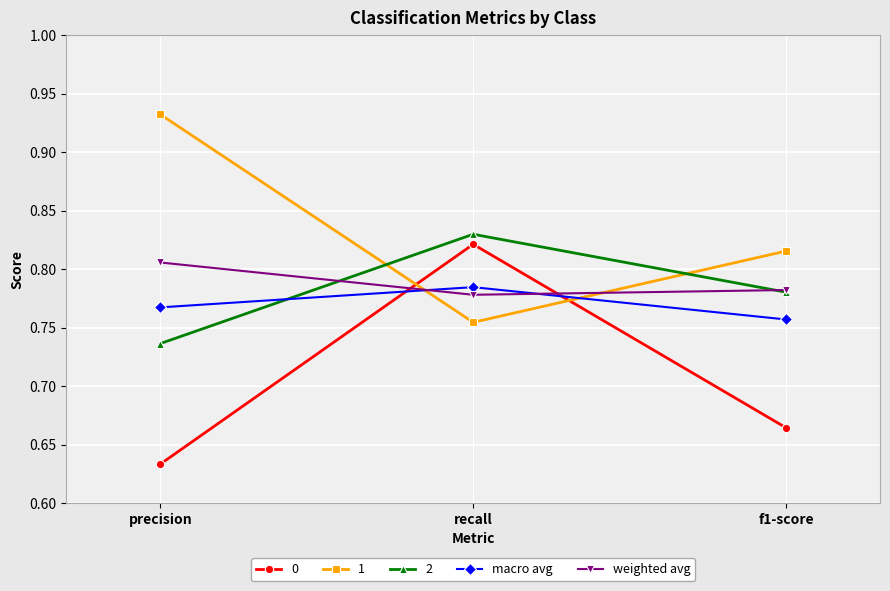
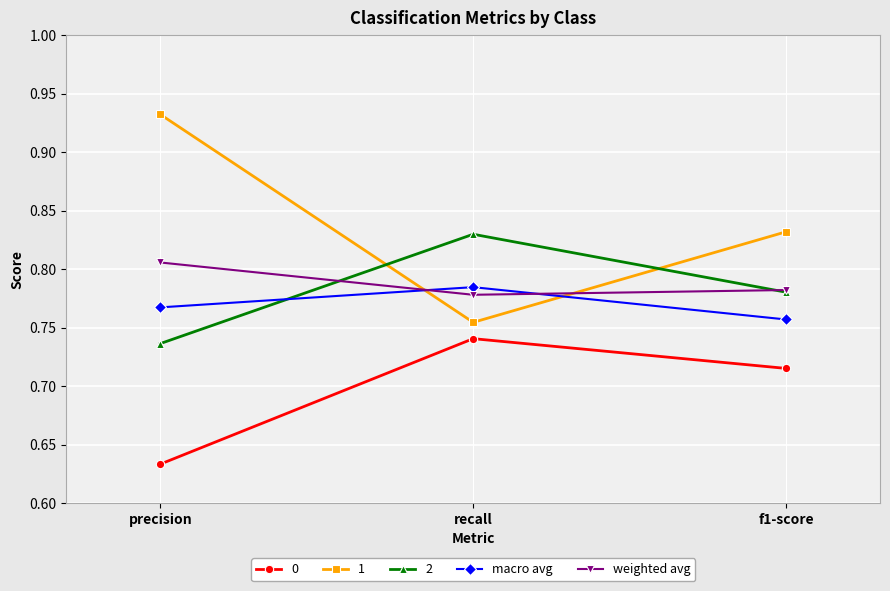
0, recall: 0.821 -> 0.740
0, f1-score: 0.664 -> 0.715
1, f1-score: 0.815 -> 0.832
